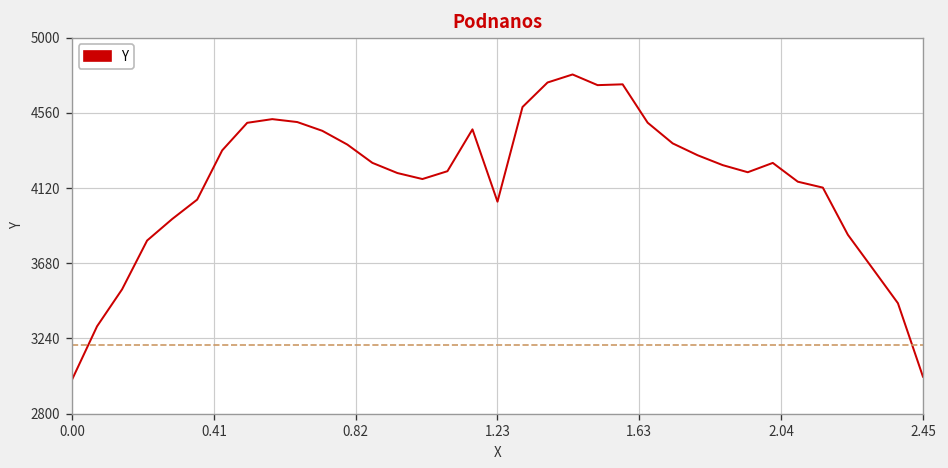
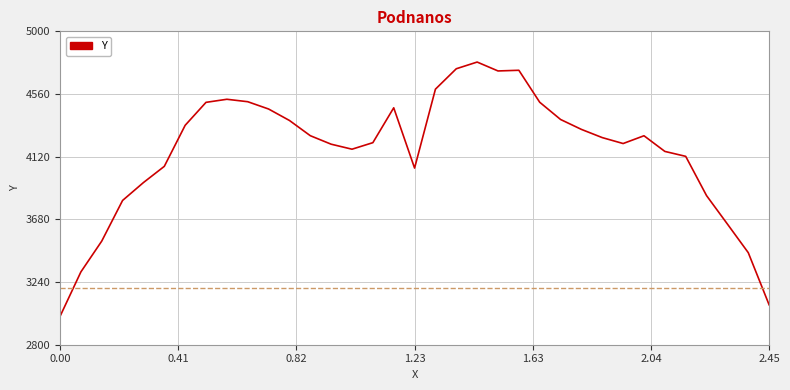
2.45: 3020 -> 3080
